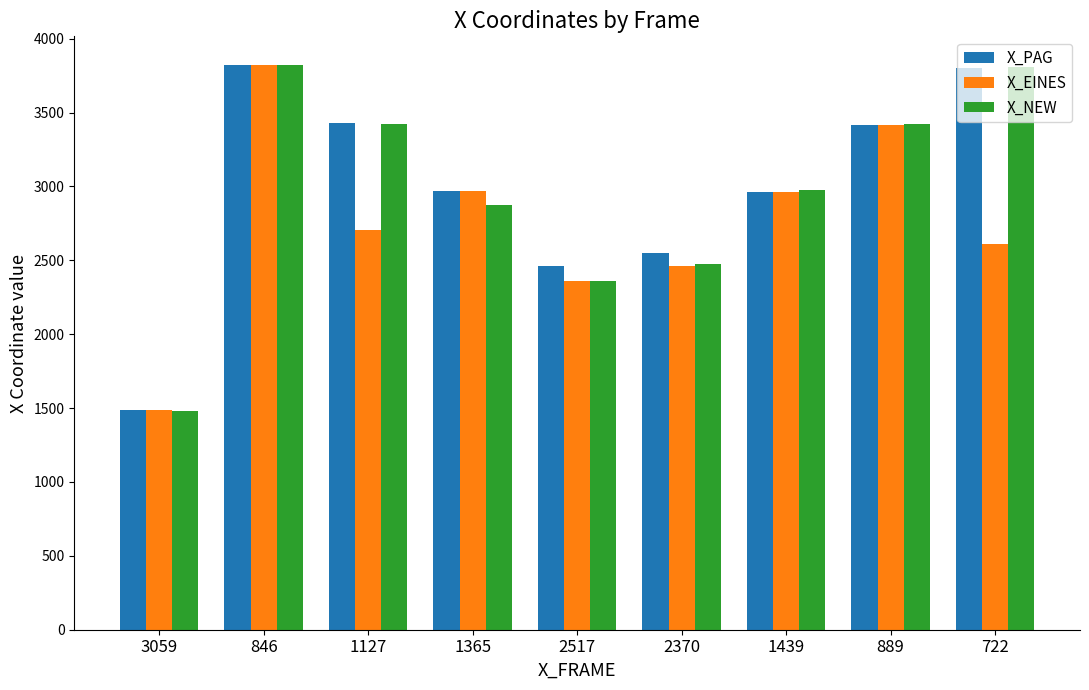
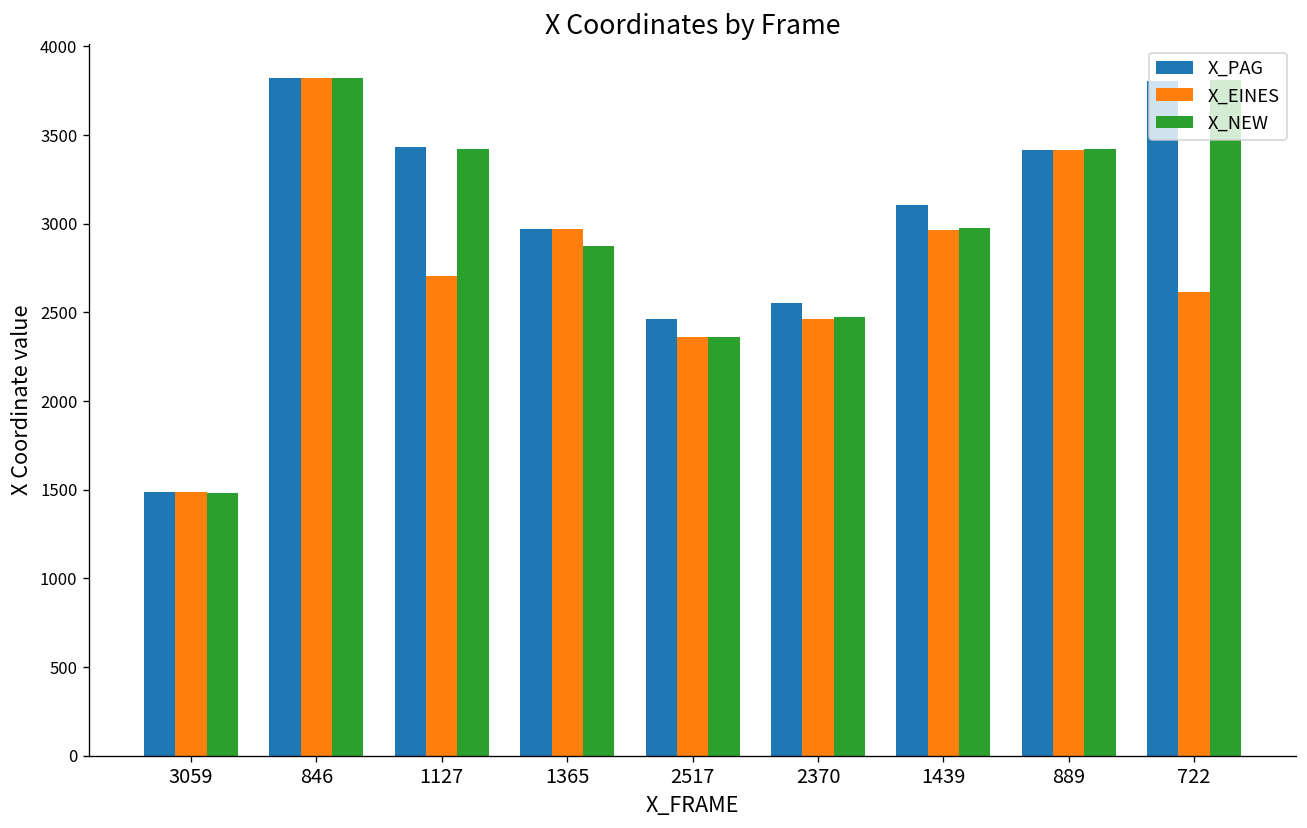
X_PAG, 1439: 2960 -> 3110
